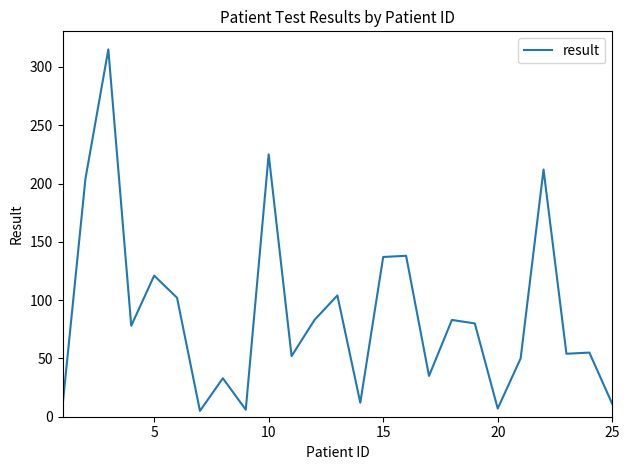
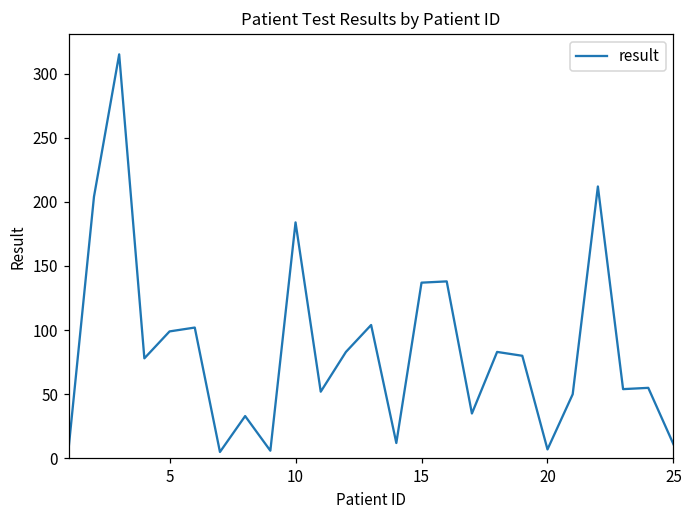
5: 121 -> 99
10: 225 -> 184
